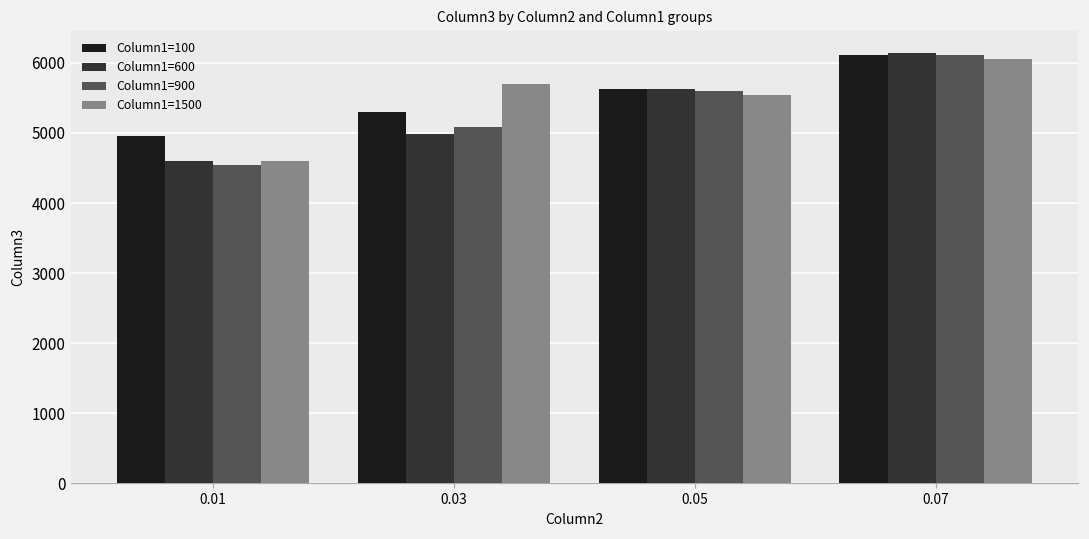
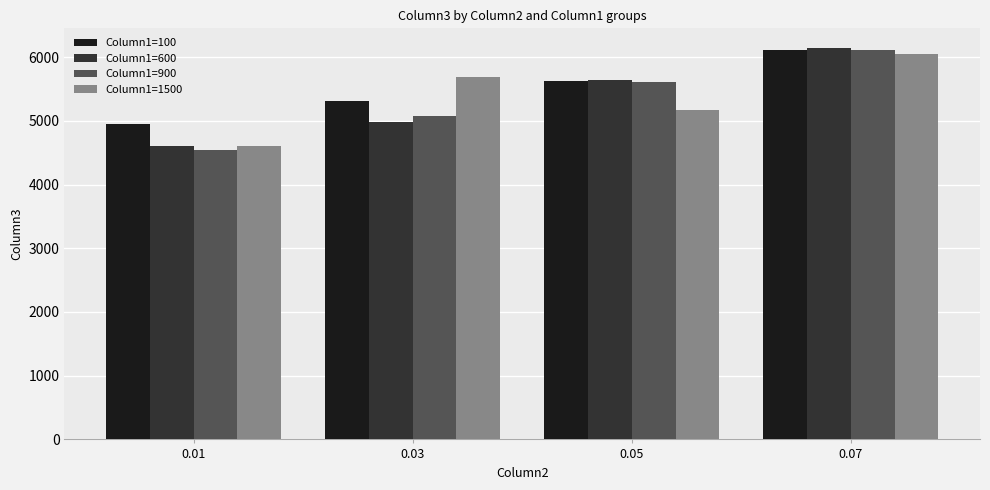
Column1=1500, 0.05: 5500 -> 5200
